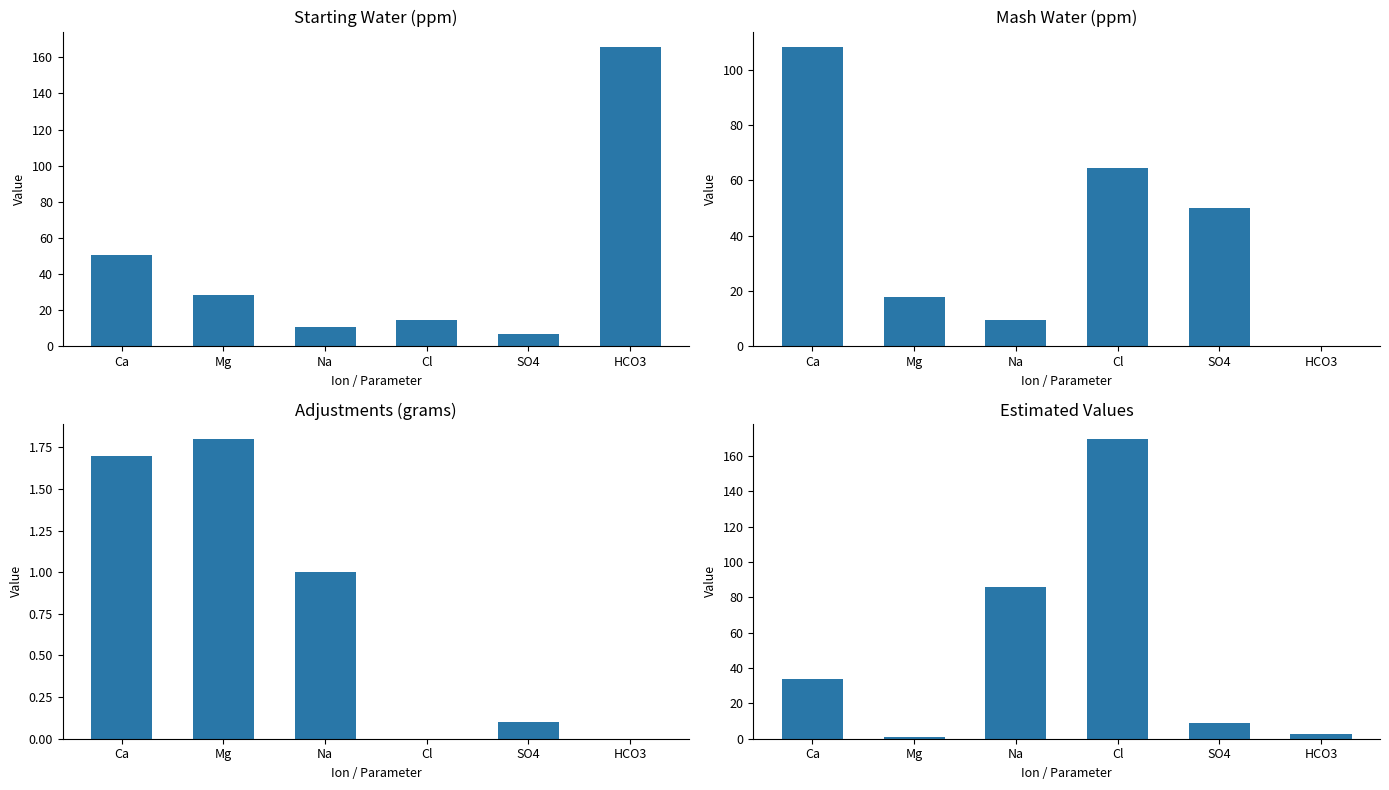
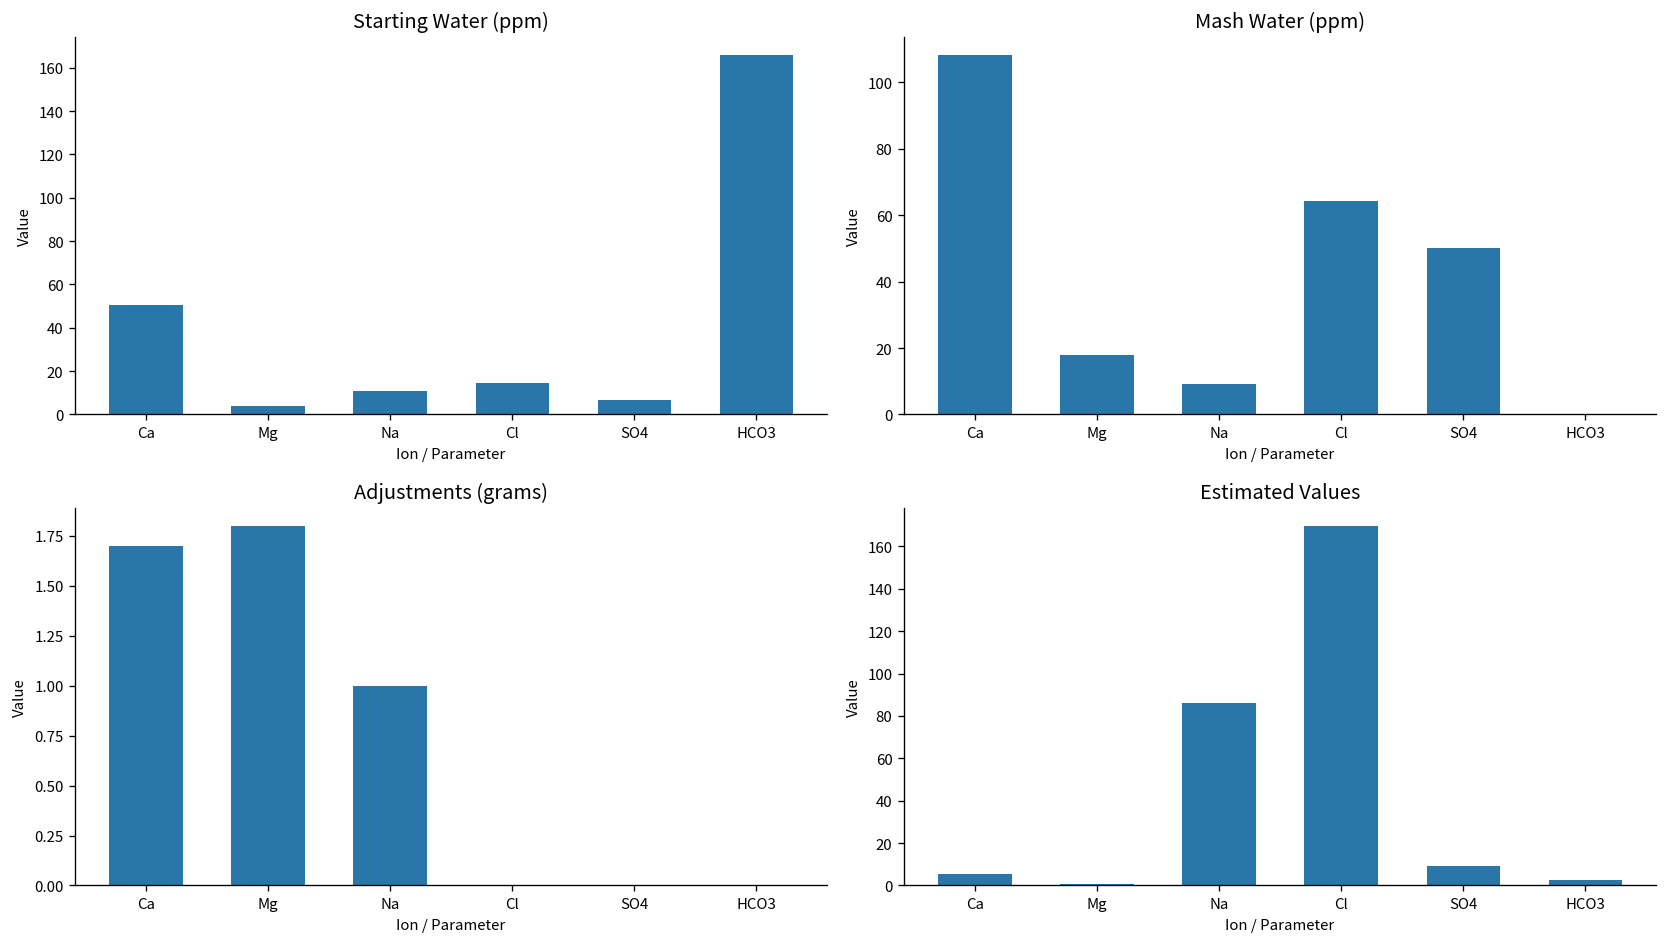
Starting Water (ppm), Mg: 28 -> 4
Adjustments (grams), SO4: 0.1 -> 0.0
Estimated Values, Ca: 34 -> 5
